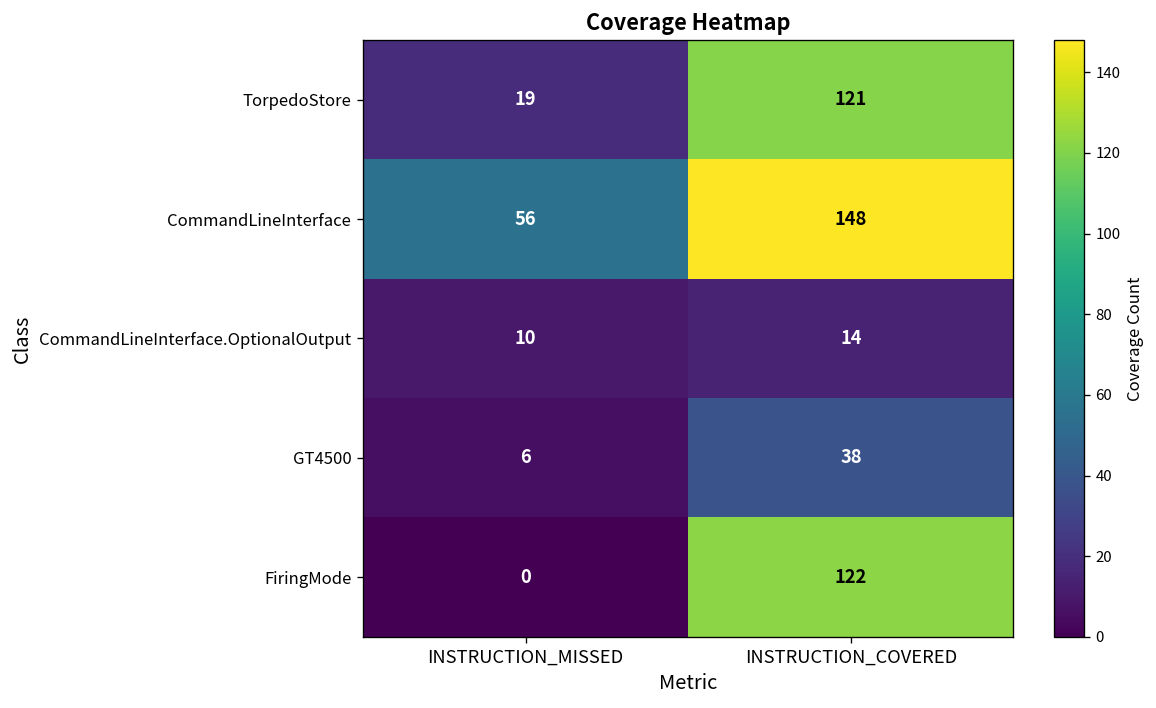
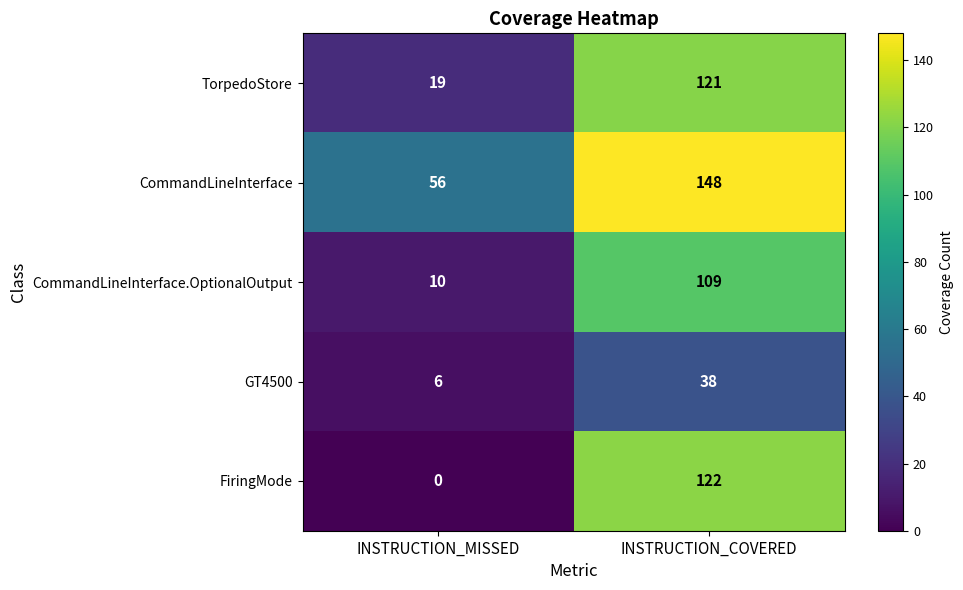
CommandLineInterface.OptionalOutput, INSTRUCTION_COVERED: 14 -> 109
